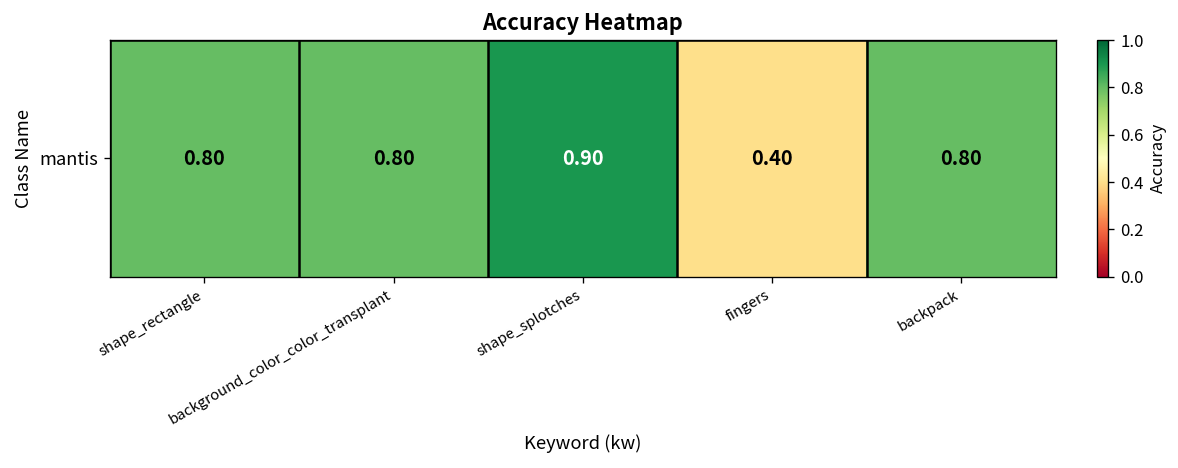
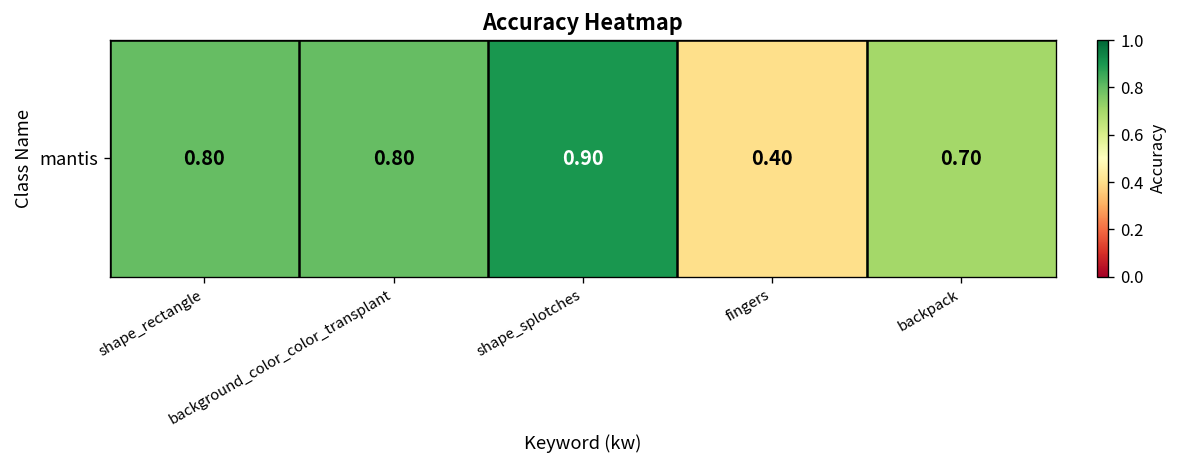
mantis, backpack: 0.80 -> 0.70
